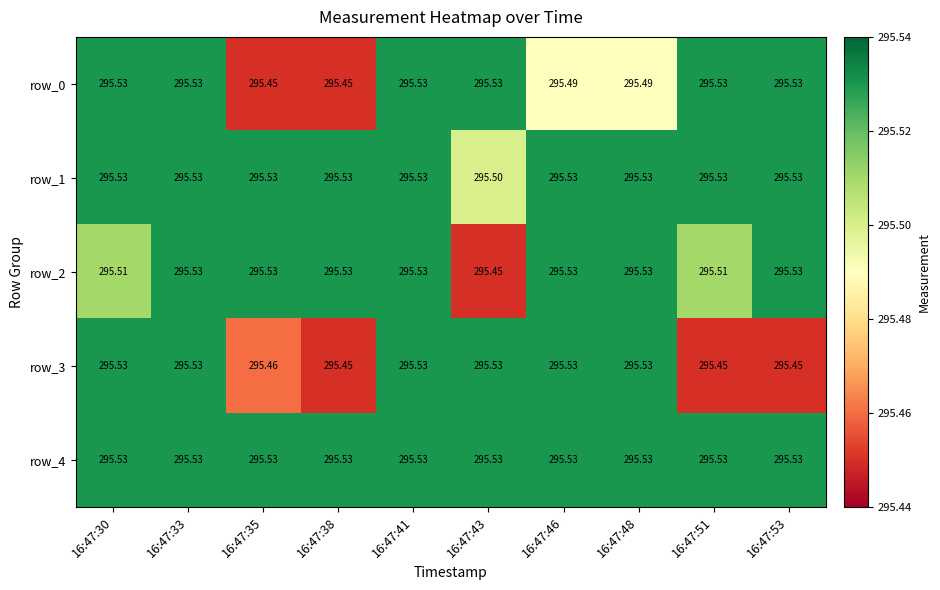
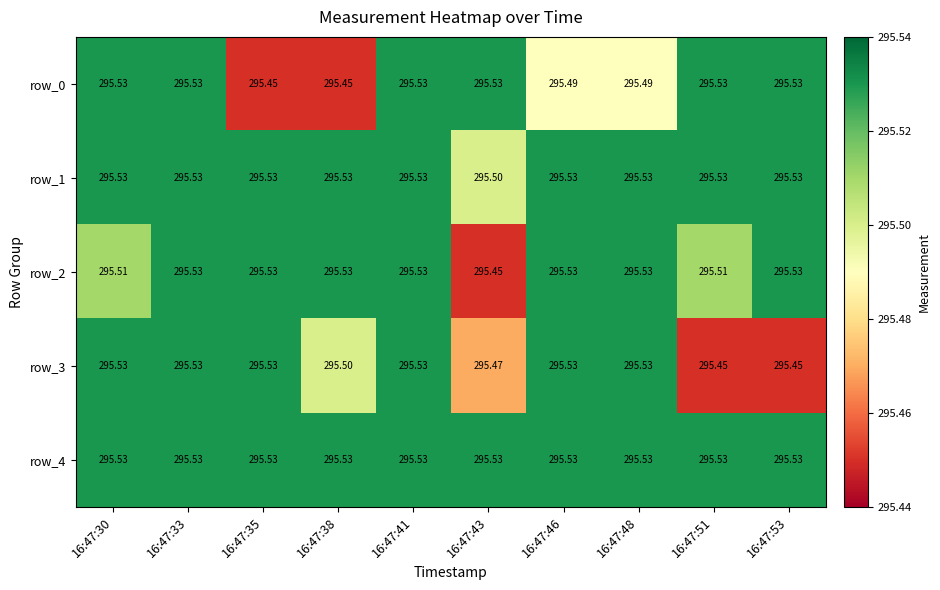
row_3, 16:47:35: 295.46 -> 295.53
row_3, 16:47:38: 295.45 -> 295.50
row_3, 16:47:43: 295.53 -> 295.47
